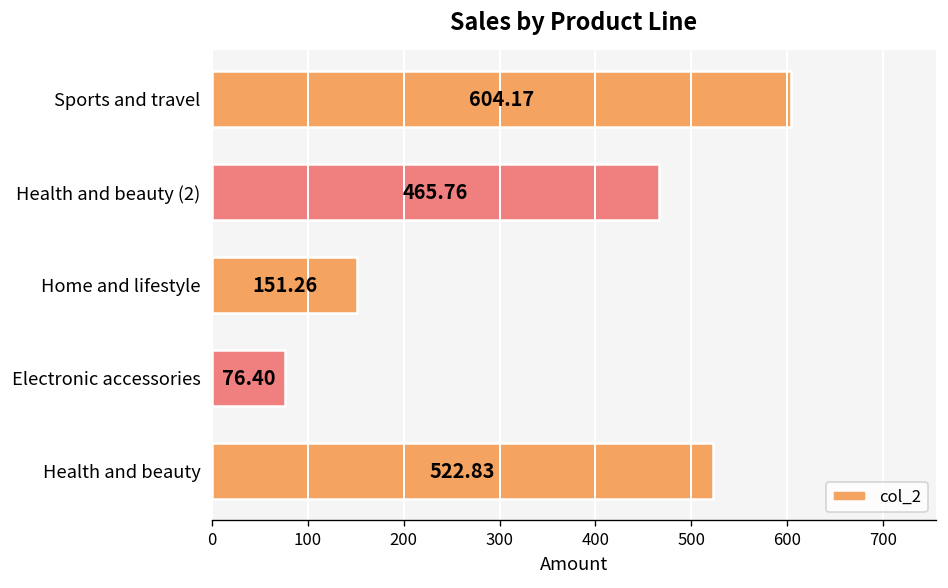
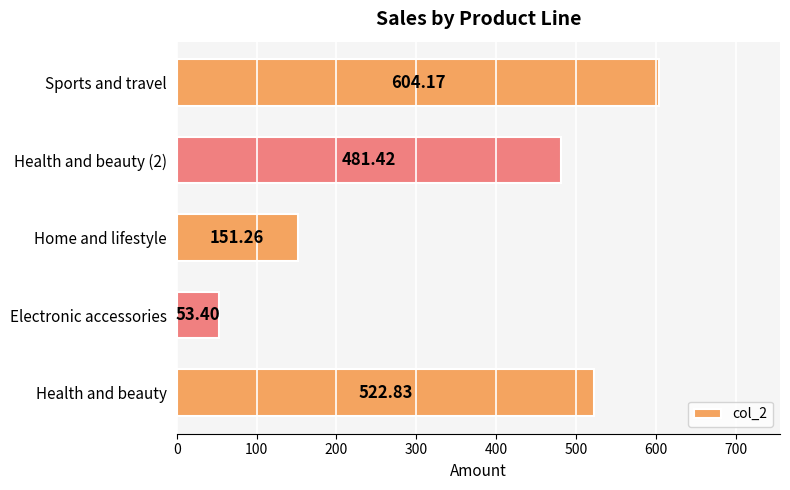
Health and beauty (2): 465.76 -> 481.42
Electronic accessories: 76.40 -> 53.40
